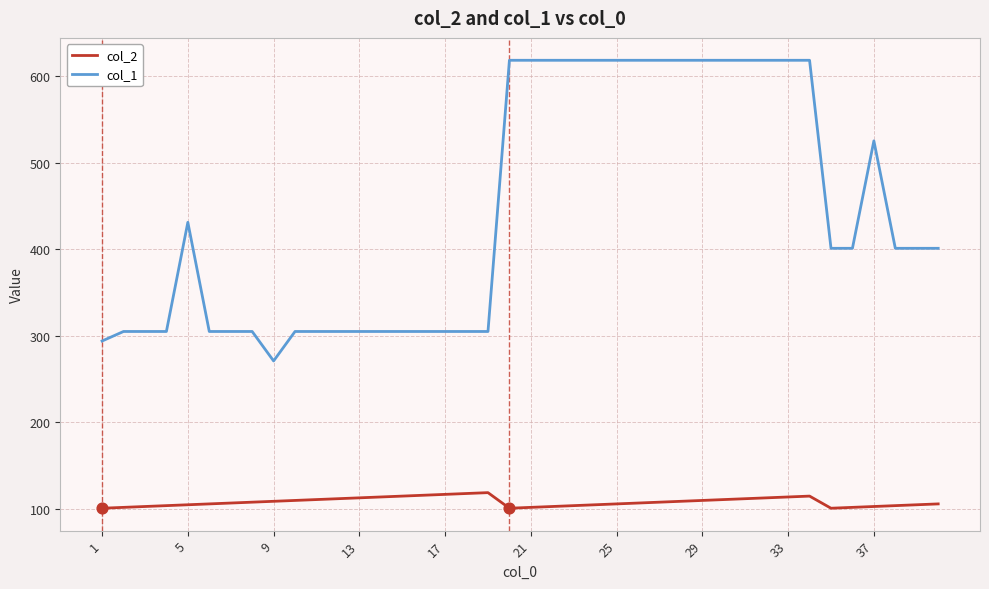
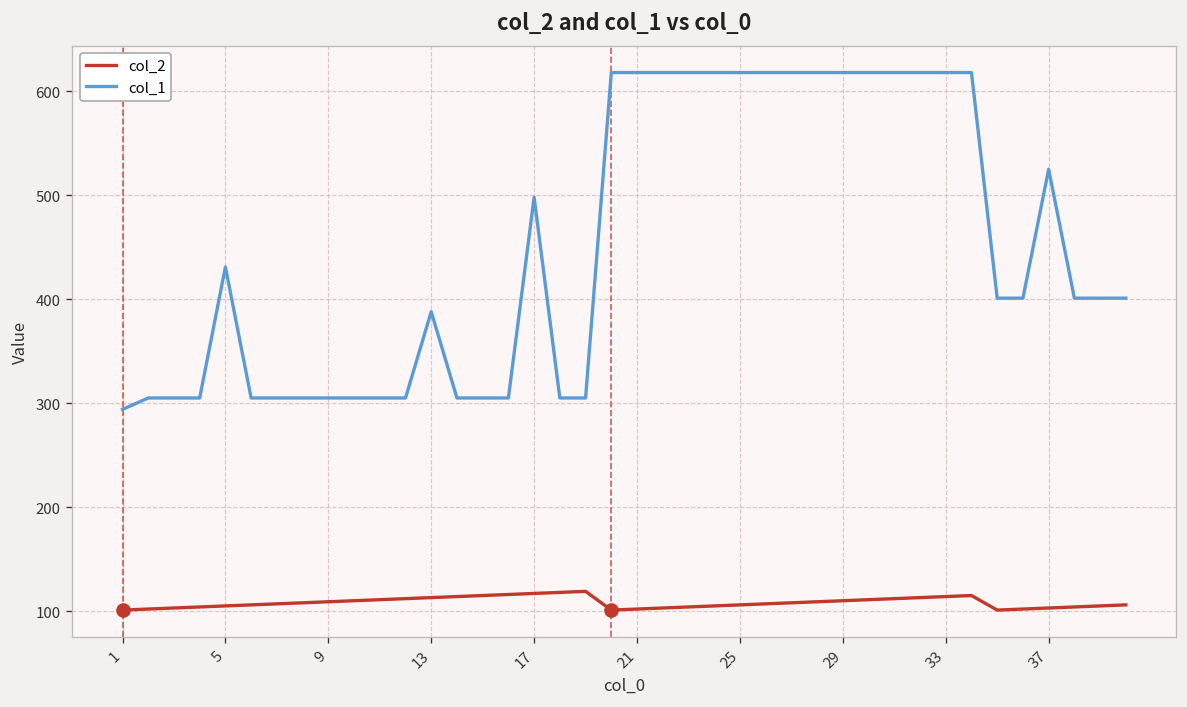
col_1, 9: 270 -> 310
col_1, 13: 310 -> 390
col_1, 17: 310 -> 500
